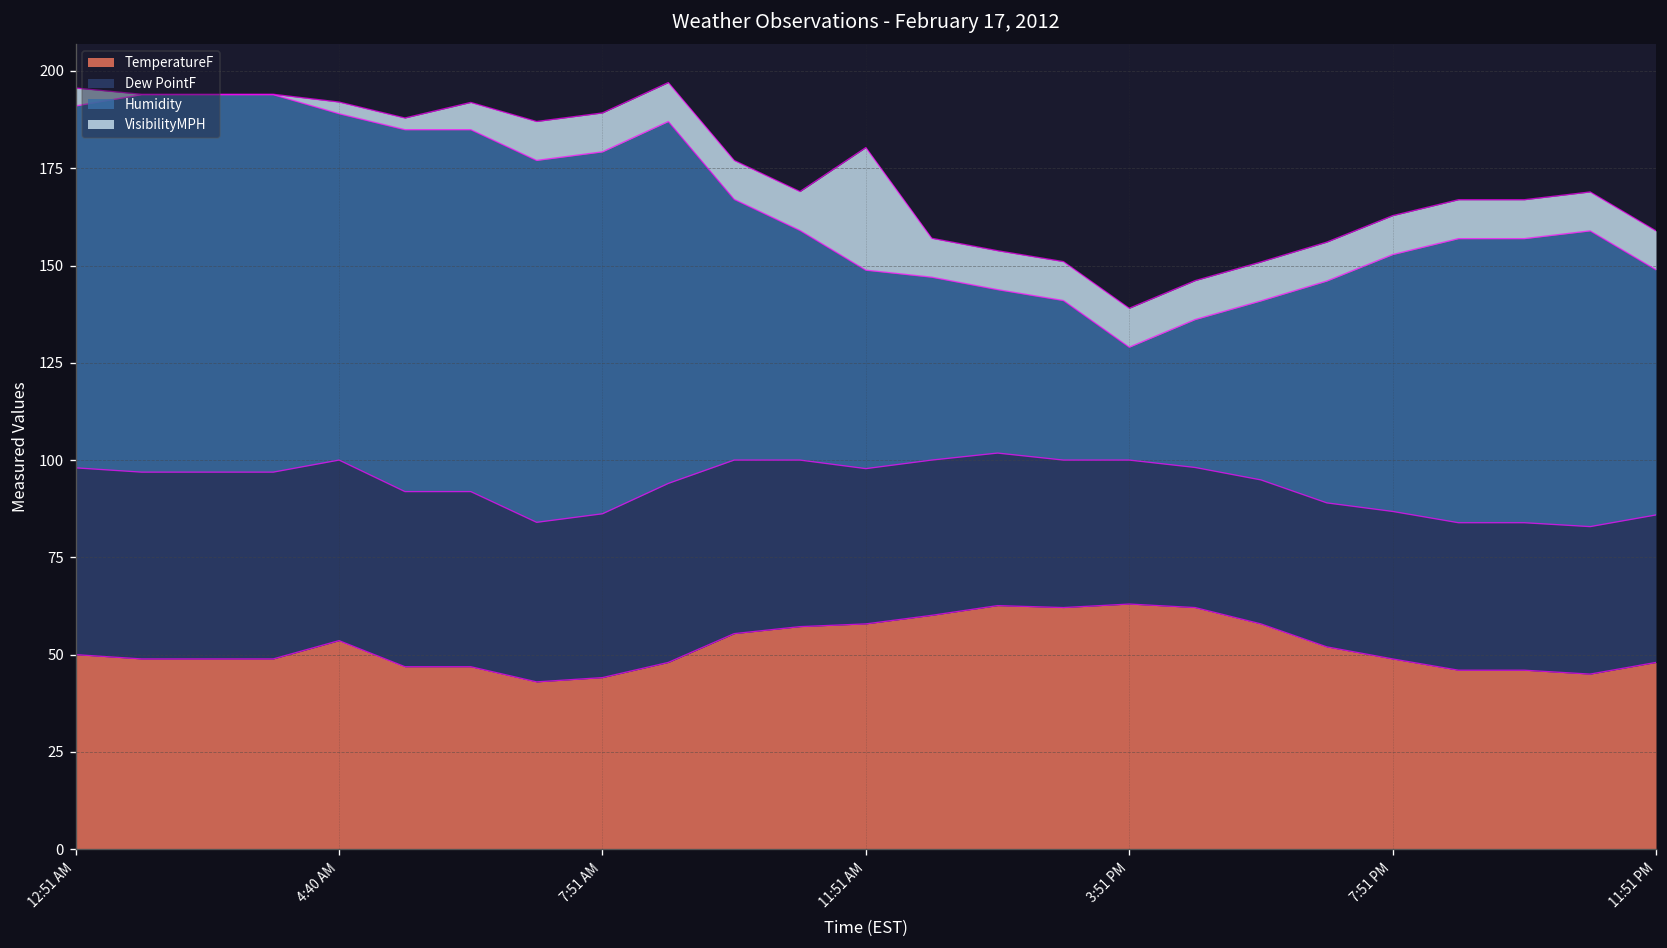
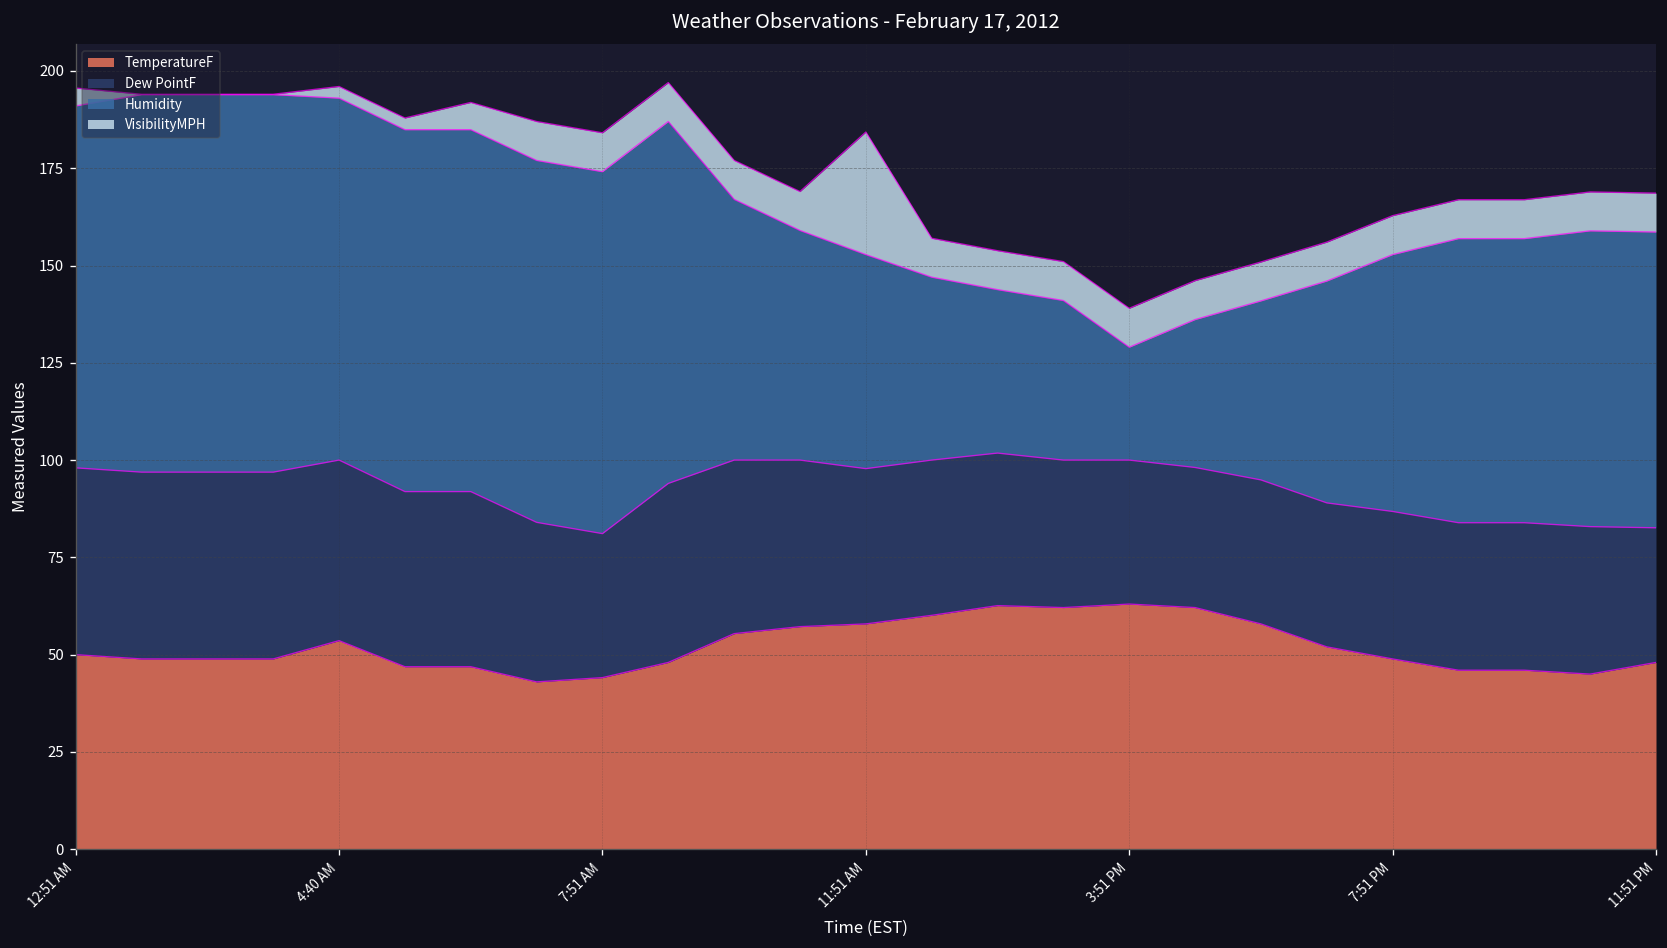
Humidity, 4:40 AM: 89 -> 93
Dew PointF, 7:51 AM: 42 -> 37
Humidity, 11:51 AM: 51 -> 55
Dew PointF, 11:51 PM: 38 -> 35
Humidity, 11:51 PM: 63 -> 76
